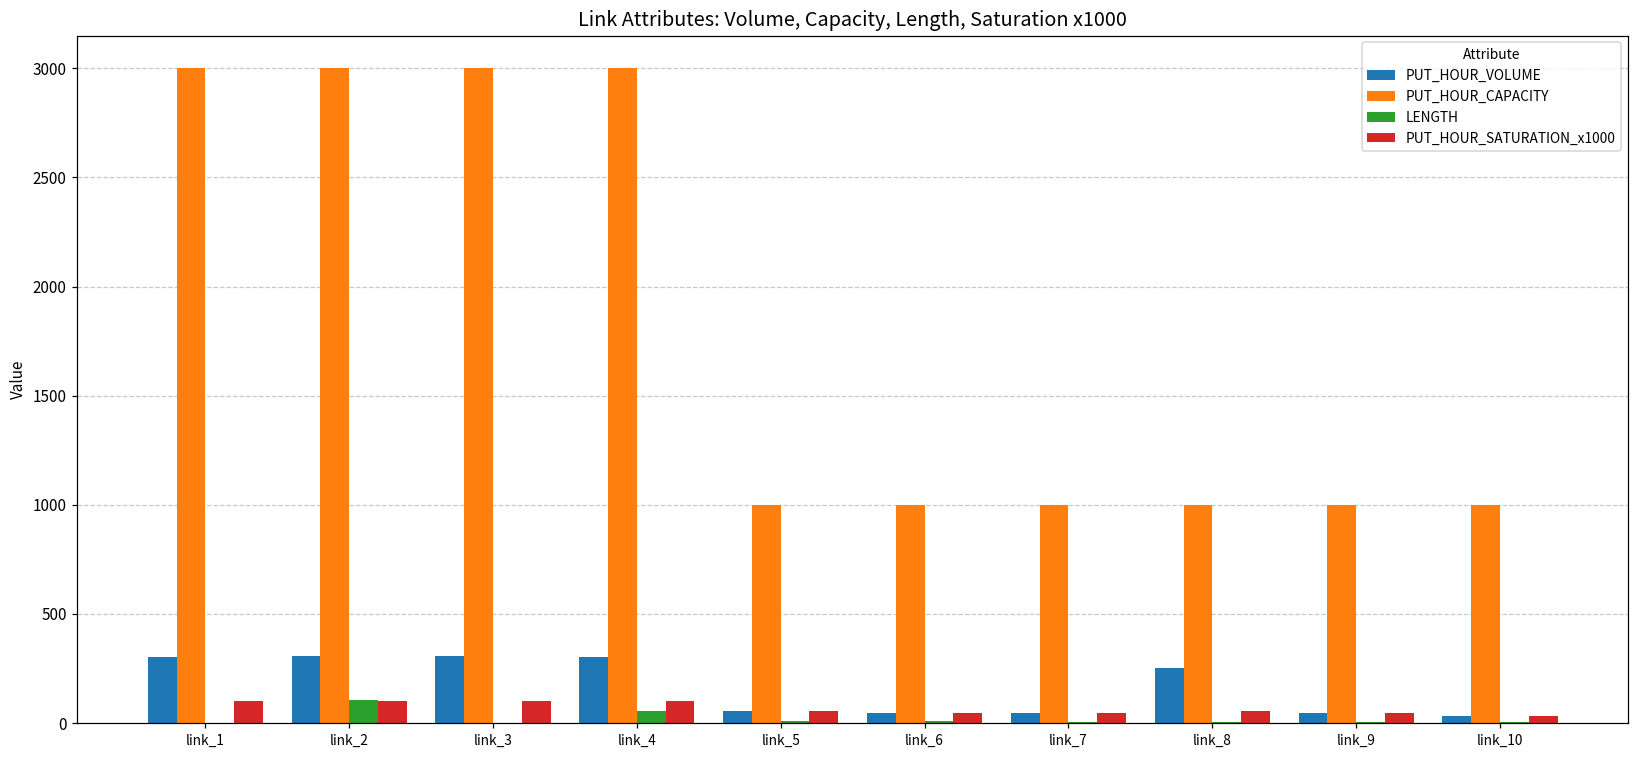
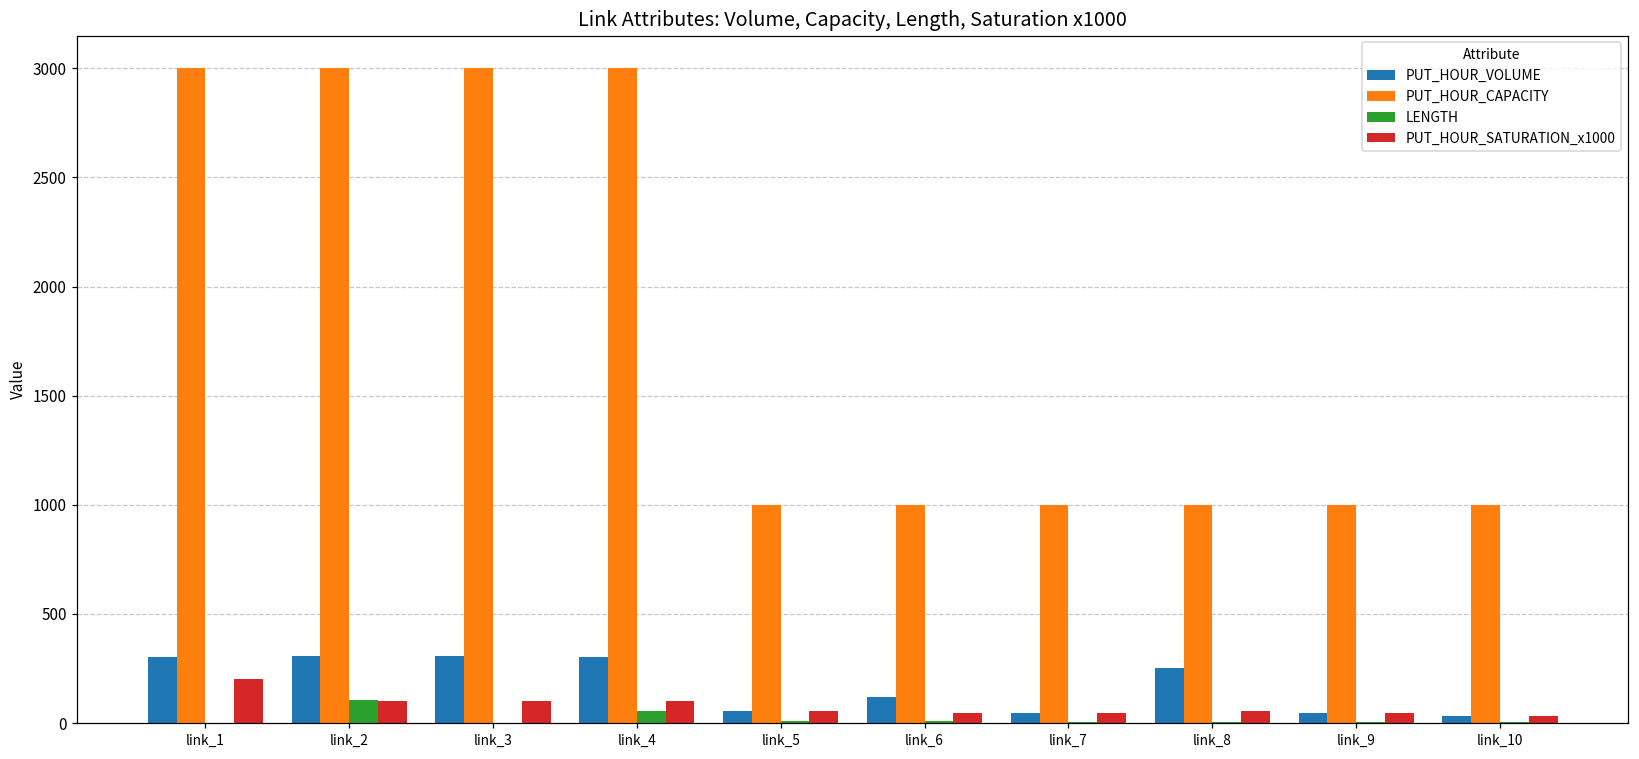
PUT_HOUR_SATURATION_x1000, link_1: 100 -> 200
PUT_HOUR_VOLUME, link_6: 50 -> 120
